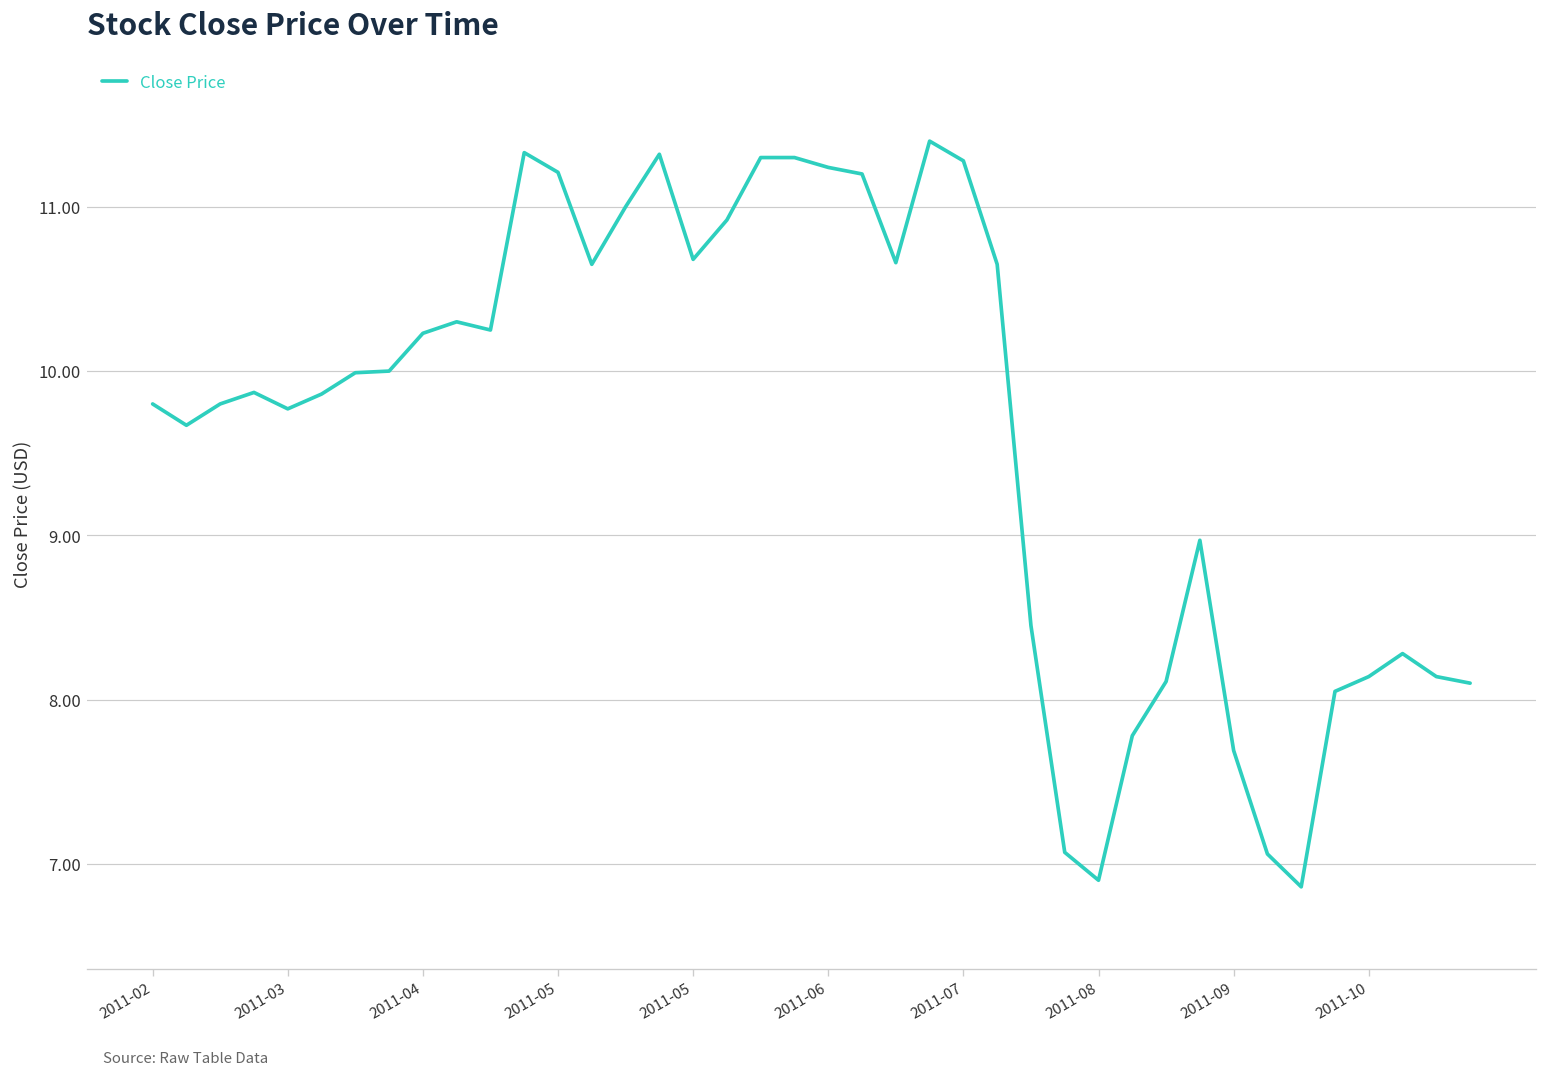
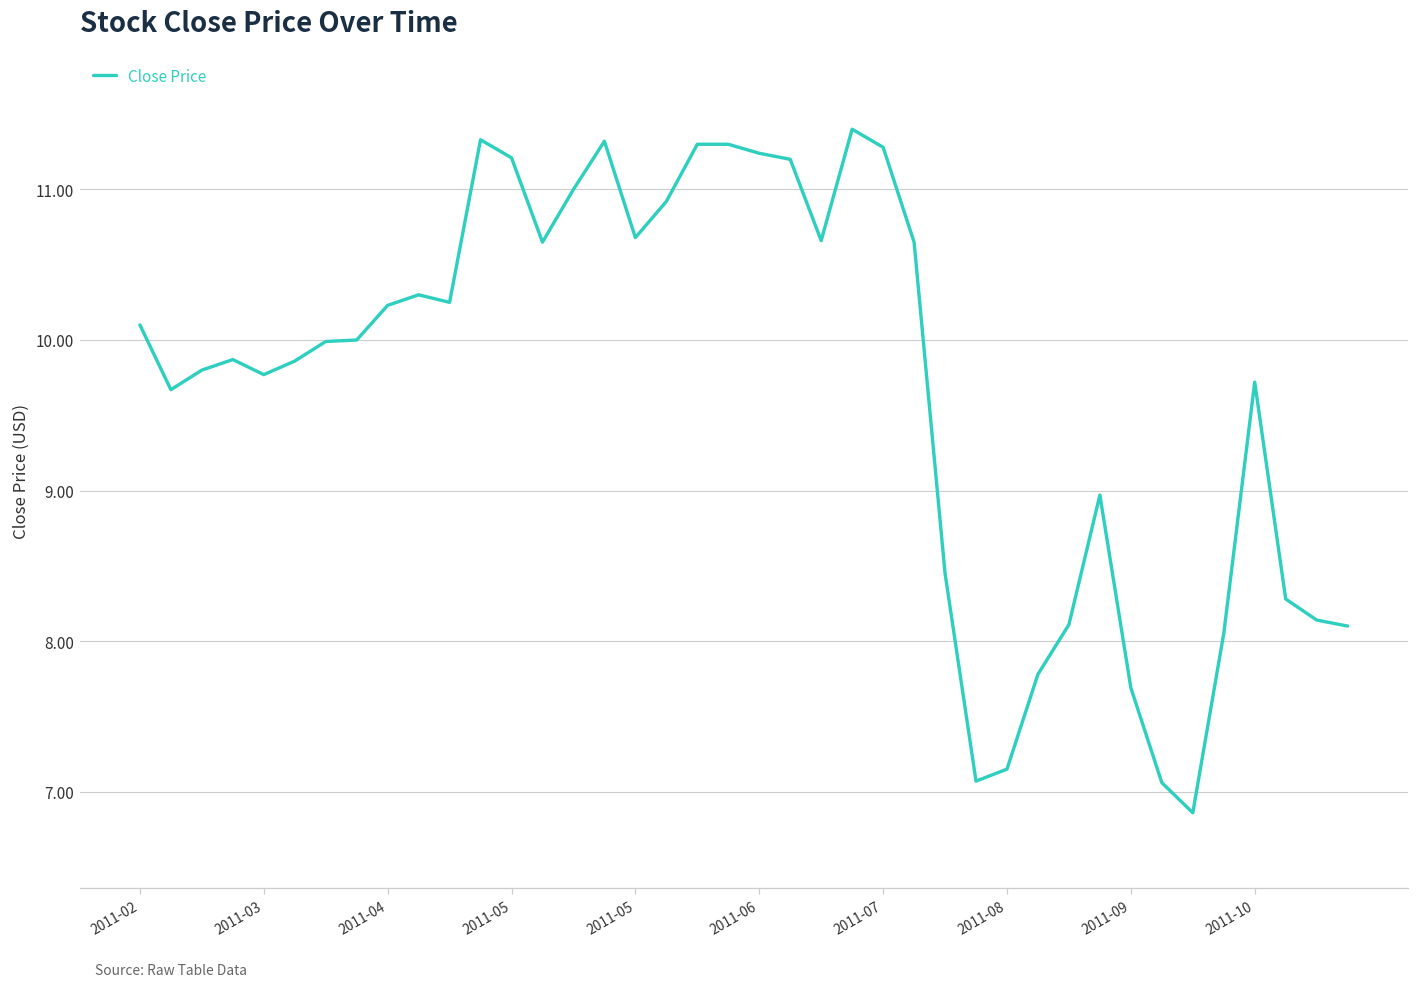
2011-02: 9.8 -> 10.1
2011-08: 6.90 -> 7.15
2011-10: 8.14 -> 9.72
